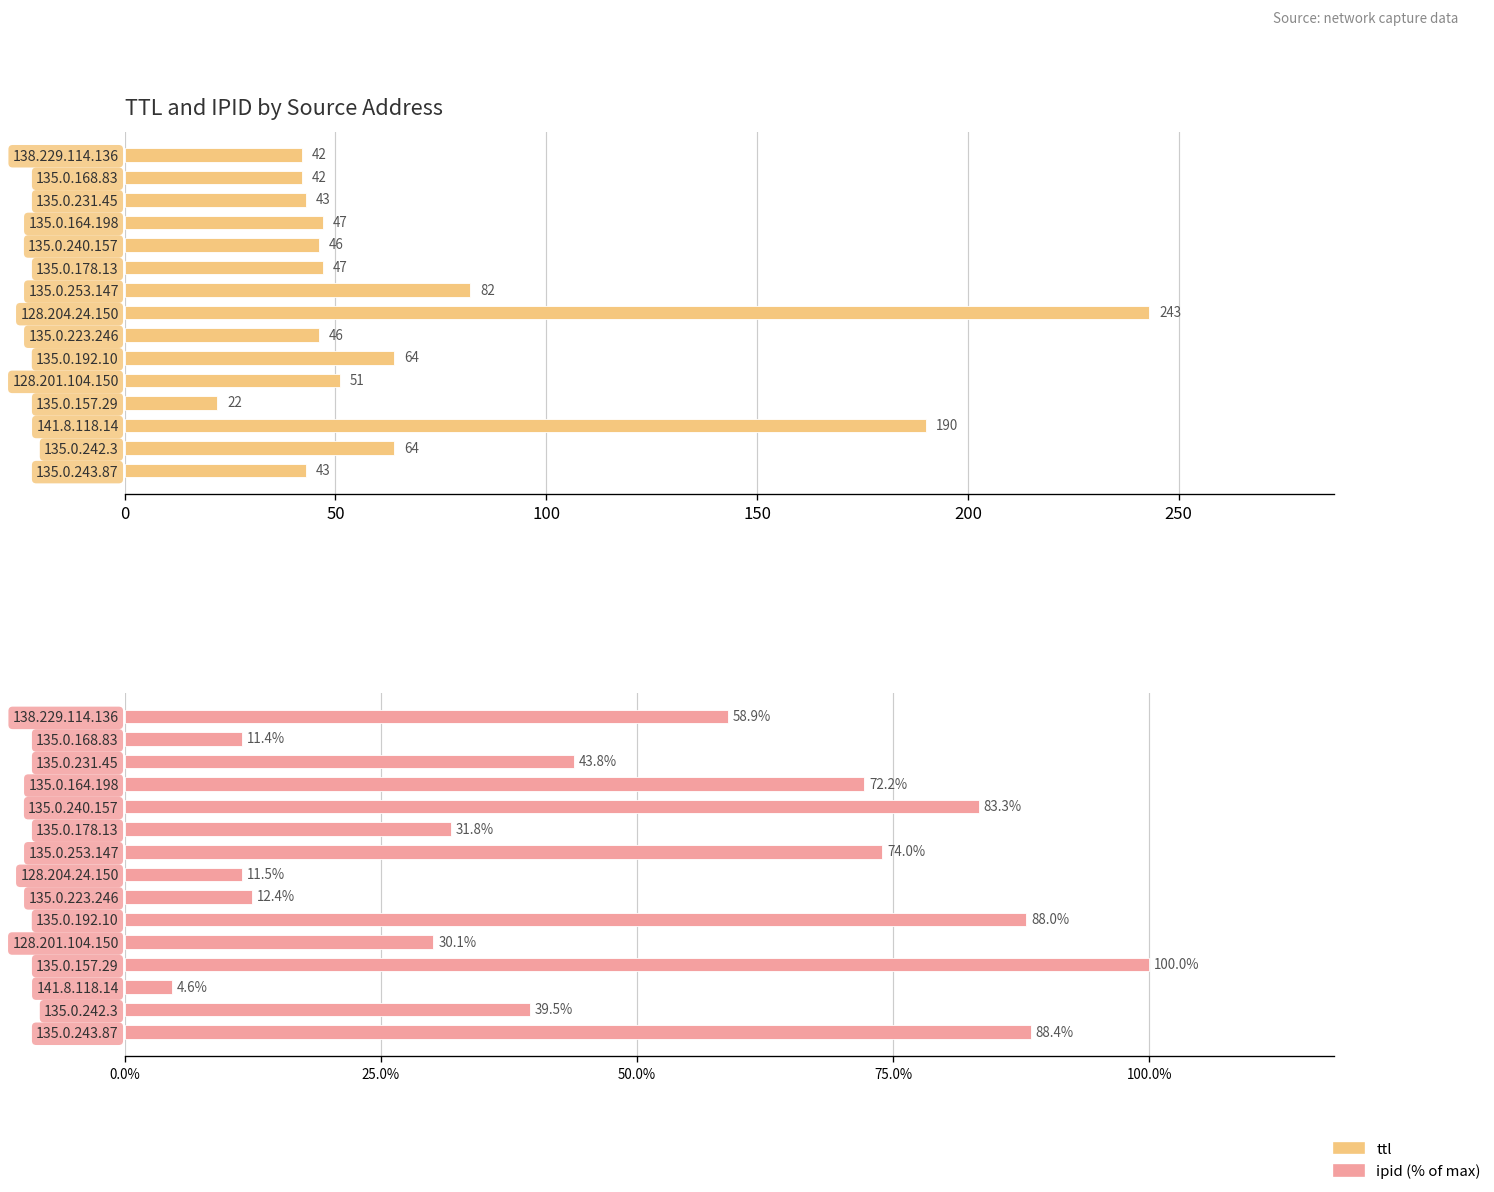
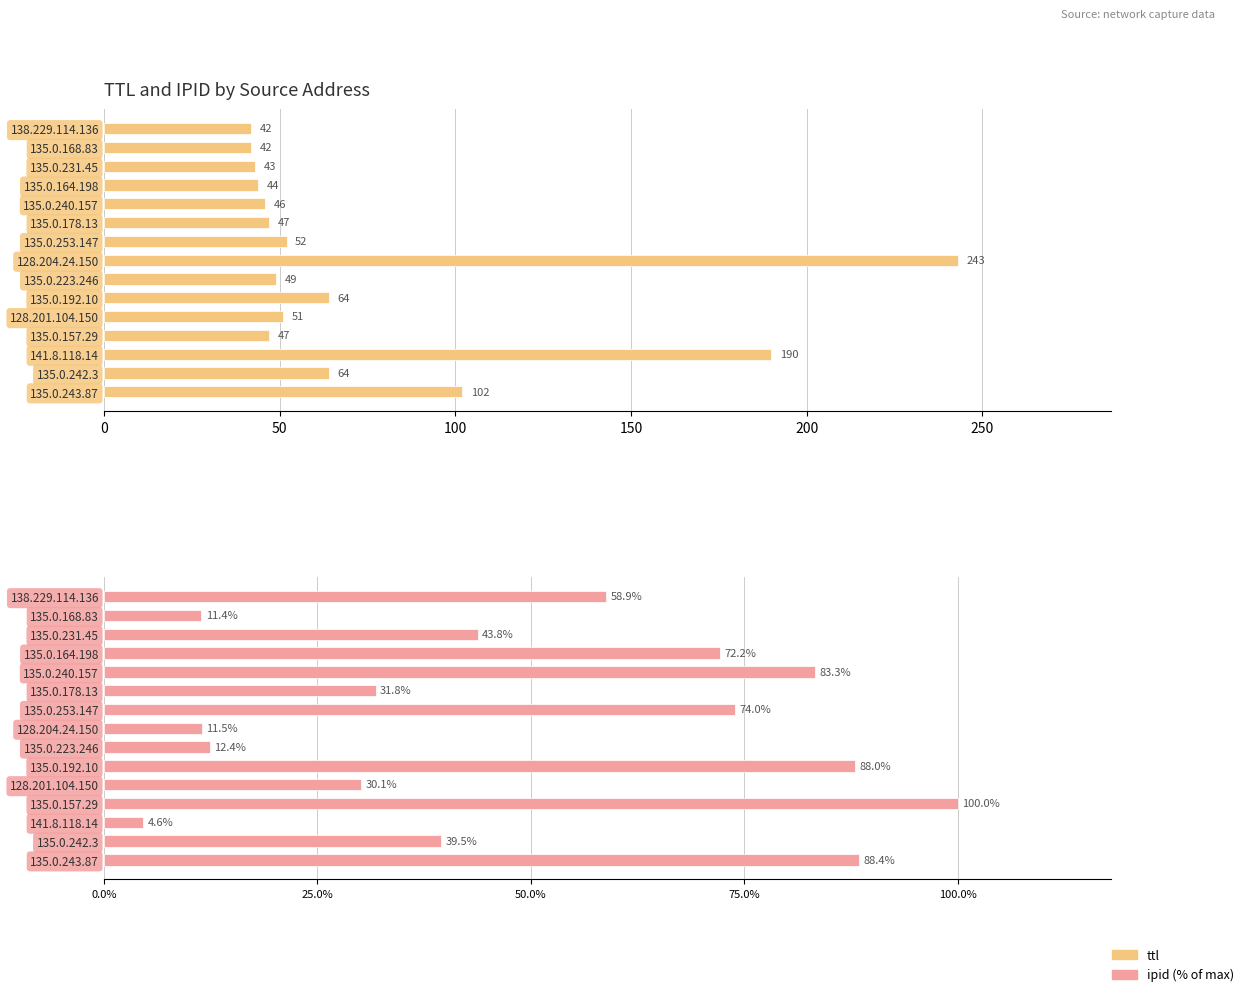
TTL and IPID by Source Address, 135.0.164.198: 47 -> 44
TTL and IPID by Source Address, 135.0.253.147: 82 -> 52
TTL and IPID by Source Address, 135.0.223.246: 46 -> 49
TTL and IPID by Source Address, 135.0.157.29: 22 -> 47
TTL and IPID by Source Address, 135.0.243.87: 43 -> 102
